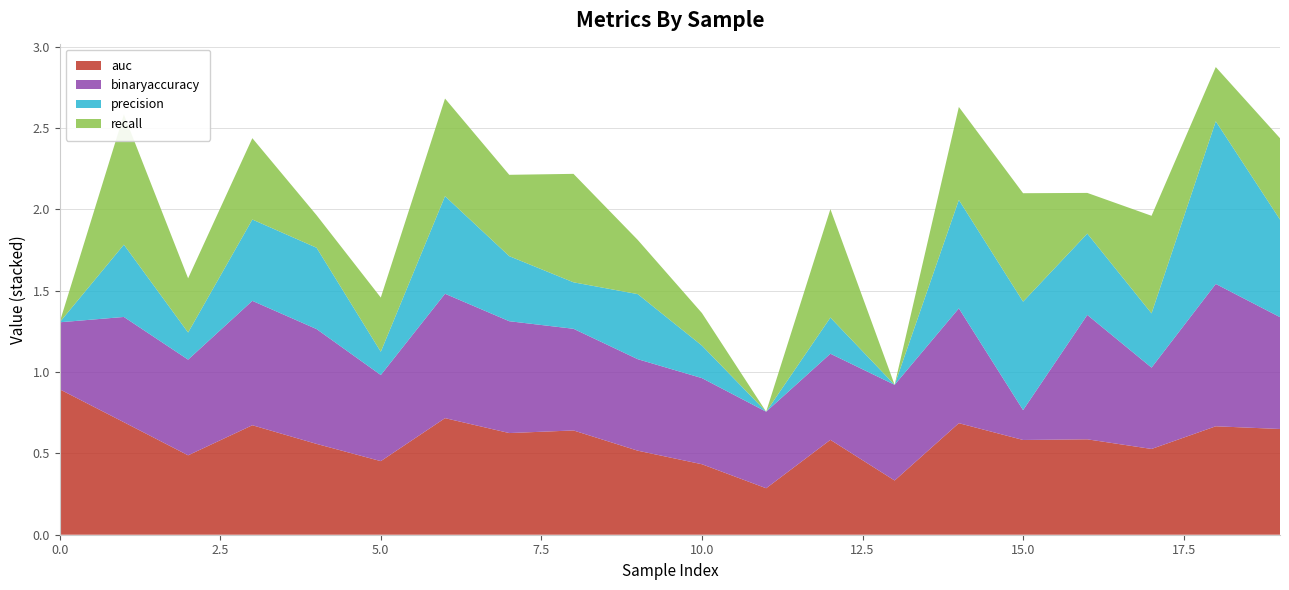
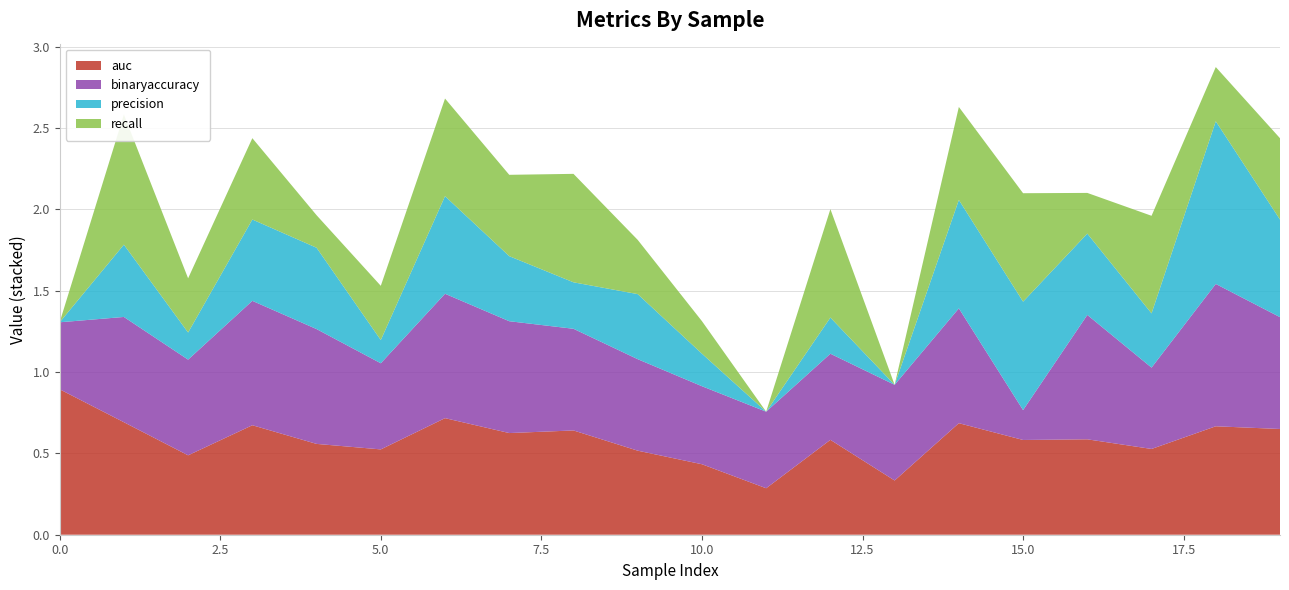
auc, 5.0: 0.45 -> 0.52
binaryaccuracy, 10.0: 0.53 -> 0.48
